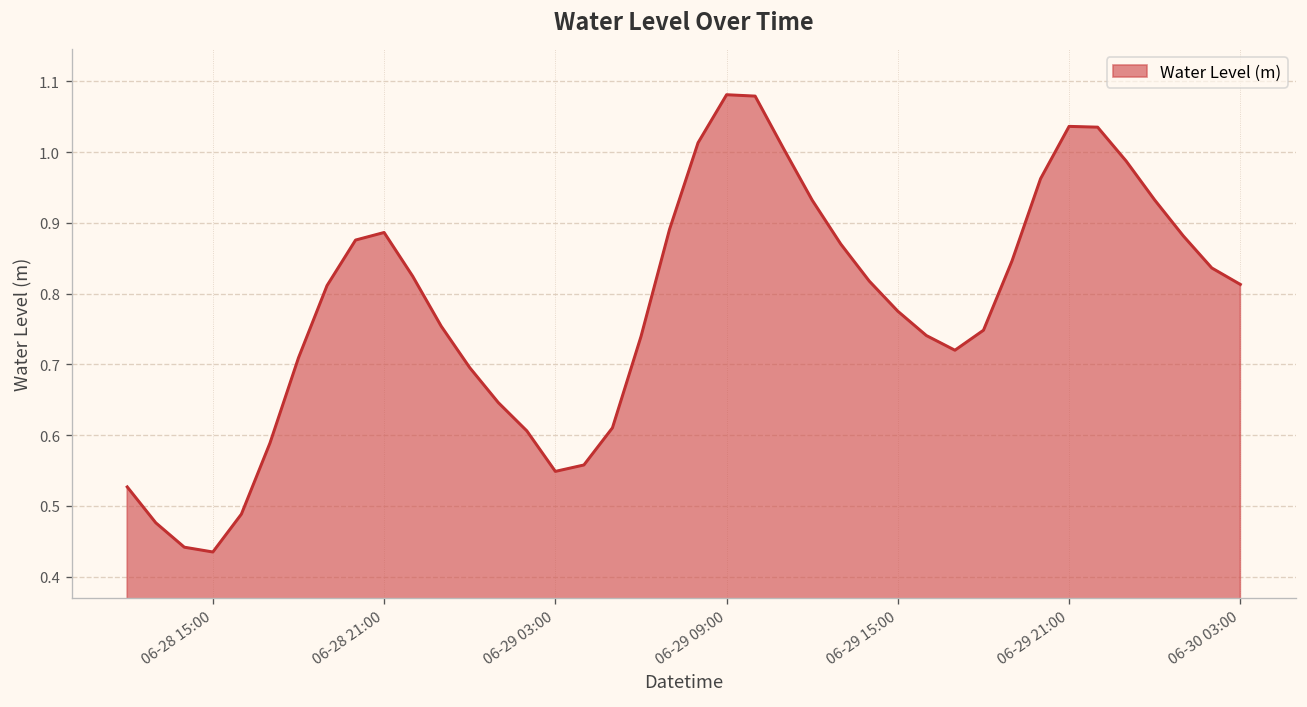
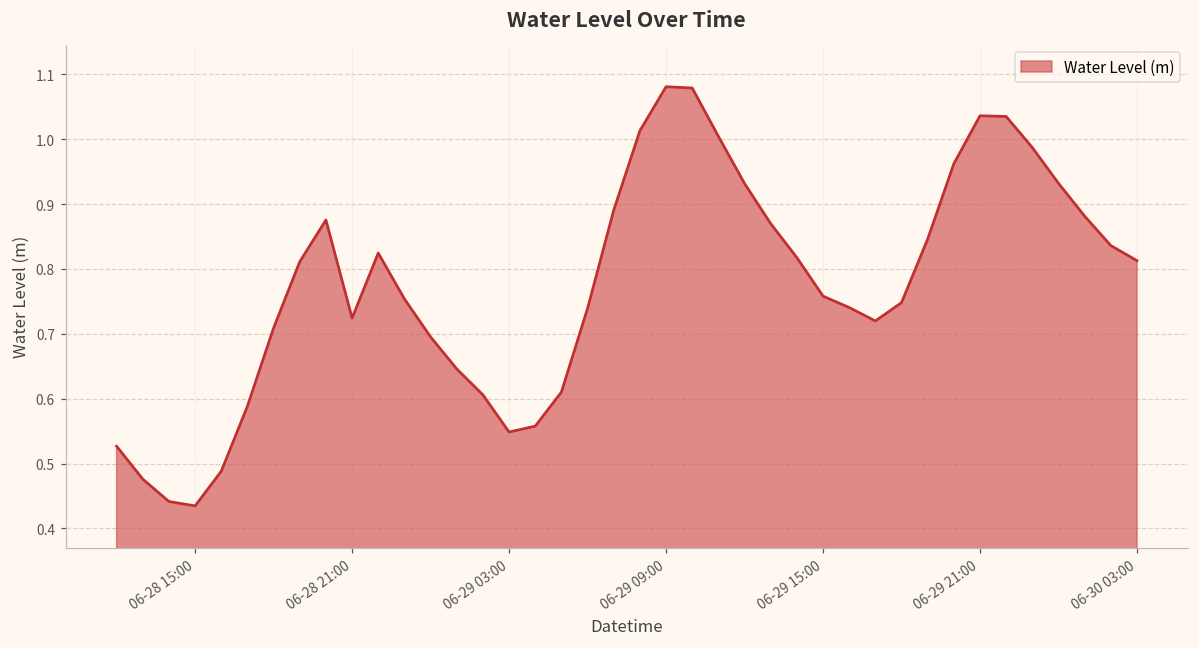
06-28 21:00: 0.89 -> 0.72
06-29 15:00: 0.77 -> 0.76
